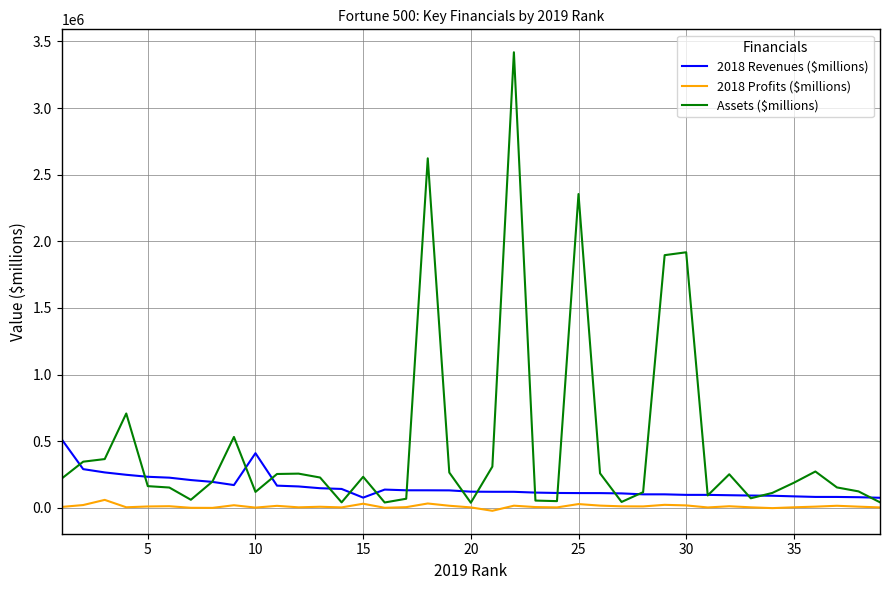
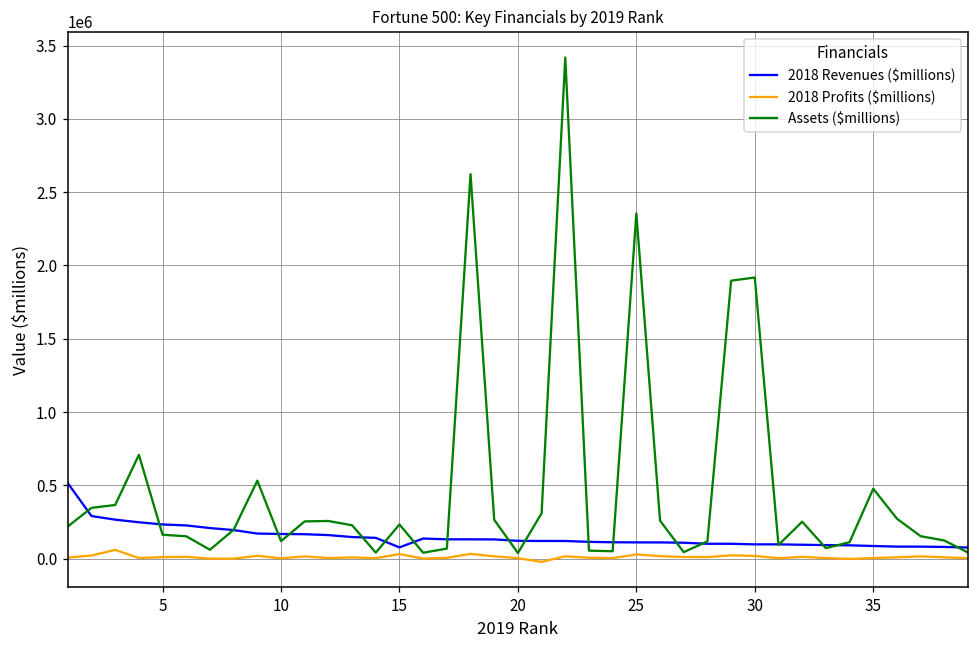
2018 Revenues ($millions), 10: 410000 -> 170000
Assets ($millions), 35: 190000 -> 480000
